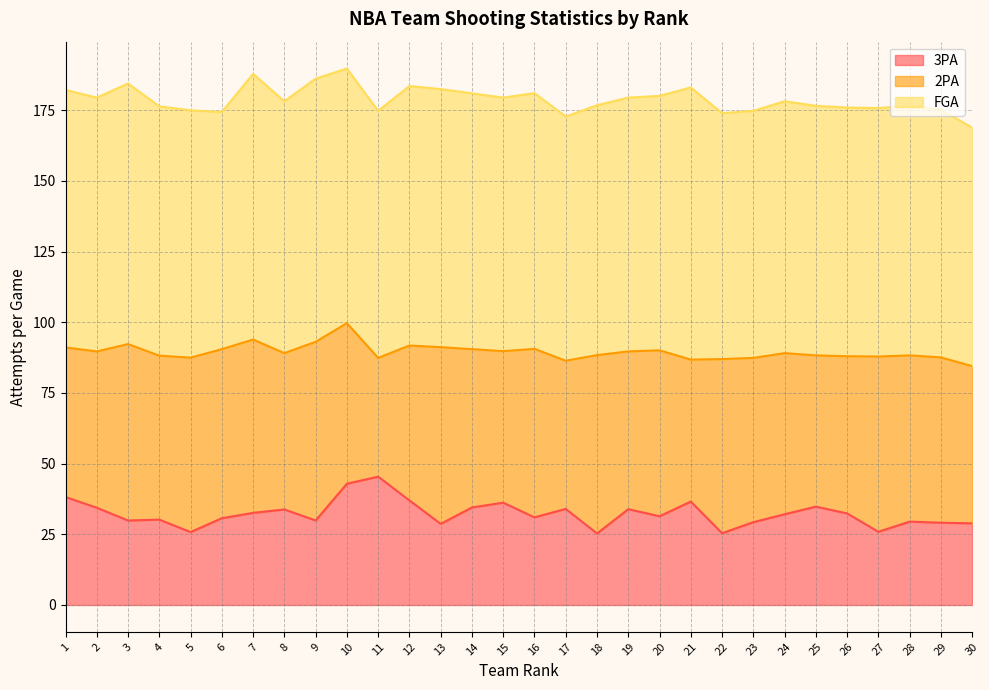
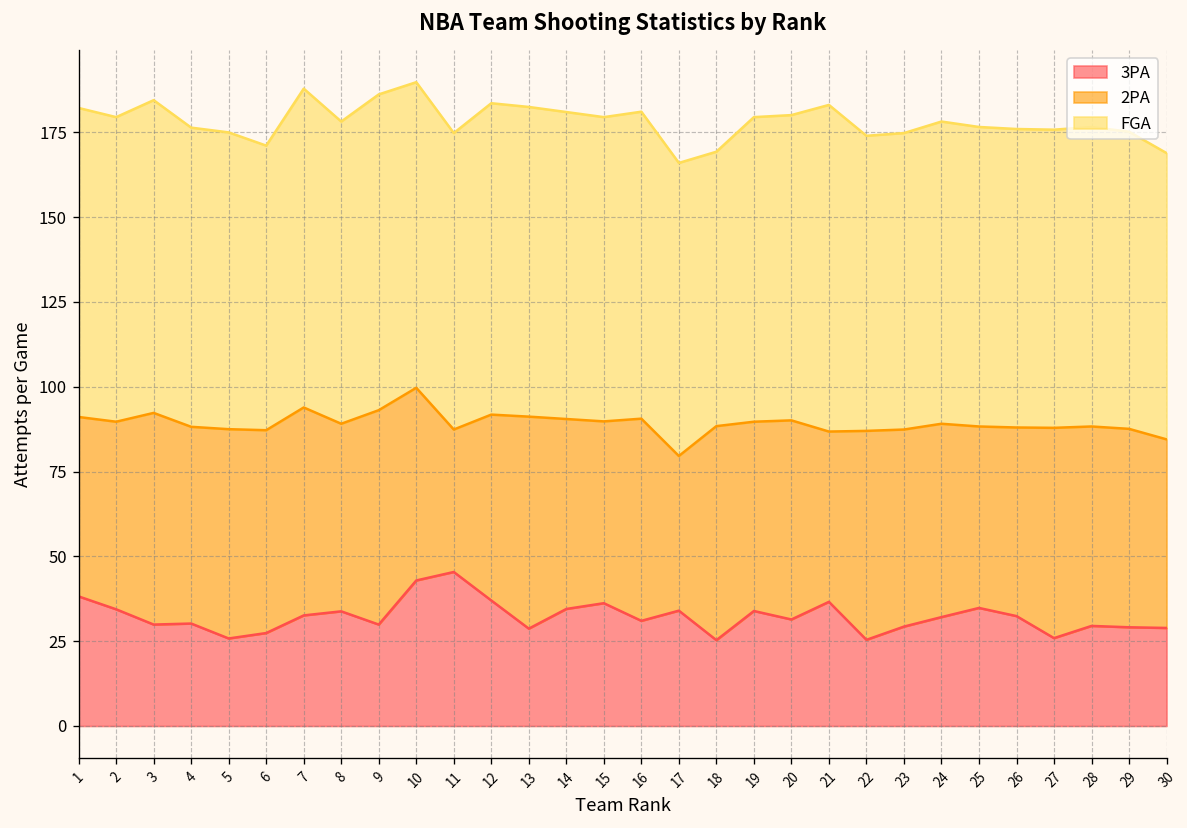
3PA, 6: 31 -> 27
2PA, 17: 52 -> 46
FGA, 18: 88 -> 81
